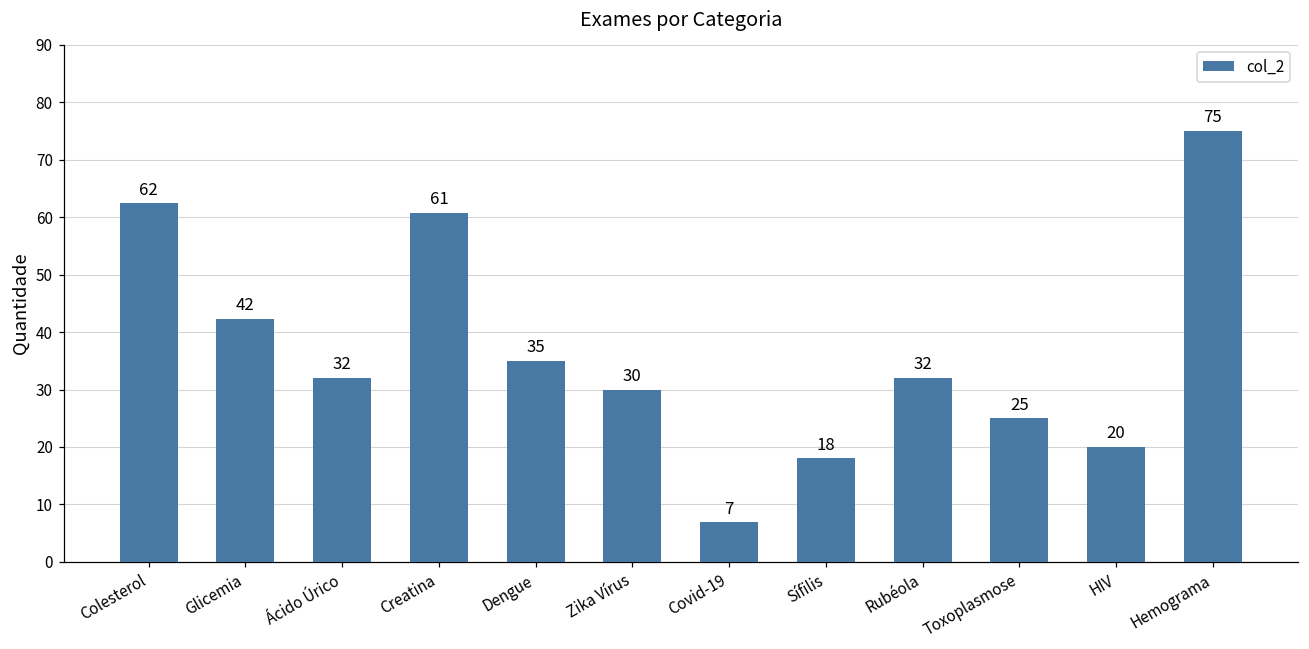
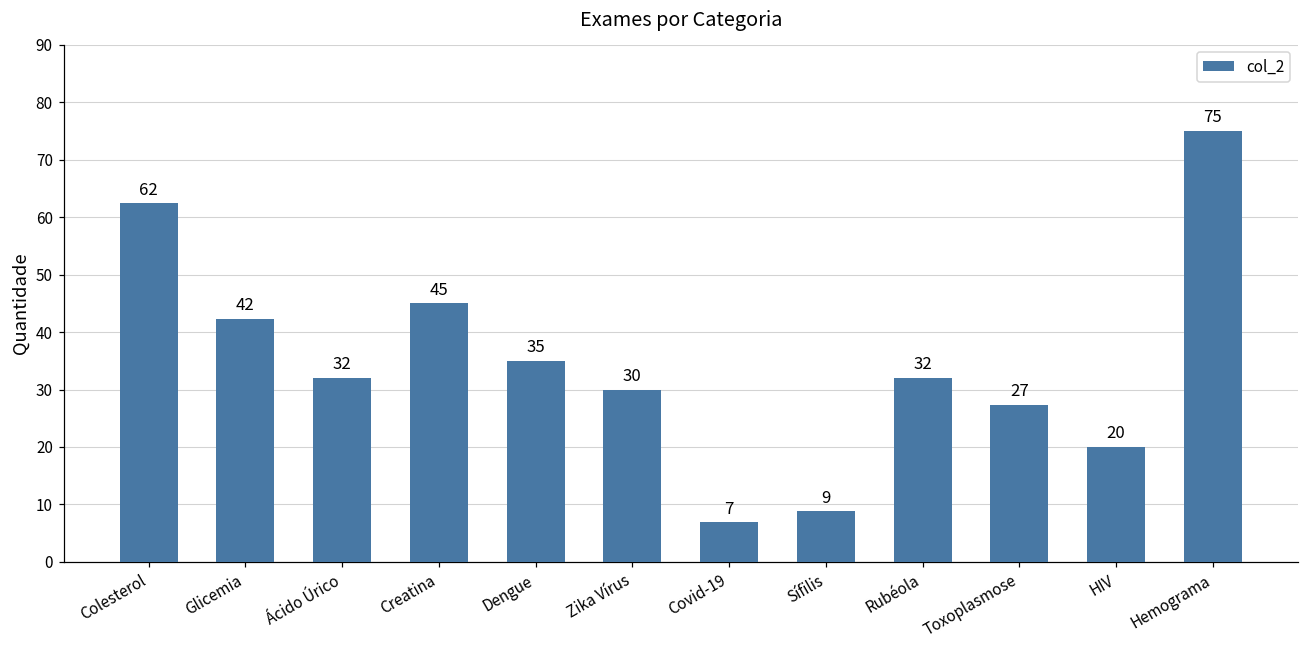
Creatina: 61 -> 45
Sífilis: 18 -> 9
Toxoplasmose: 25 -> 27
